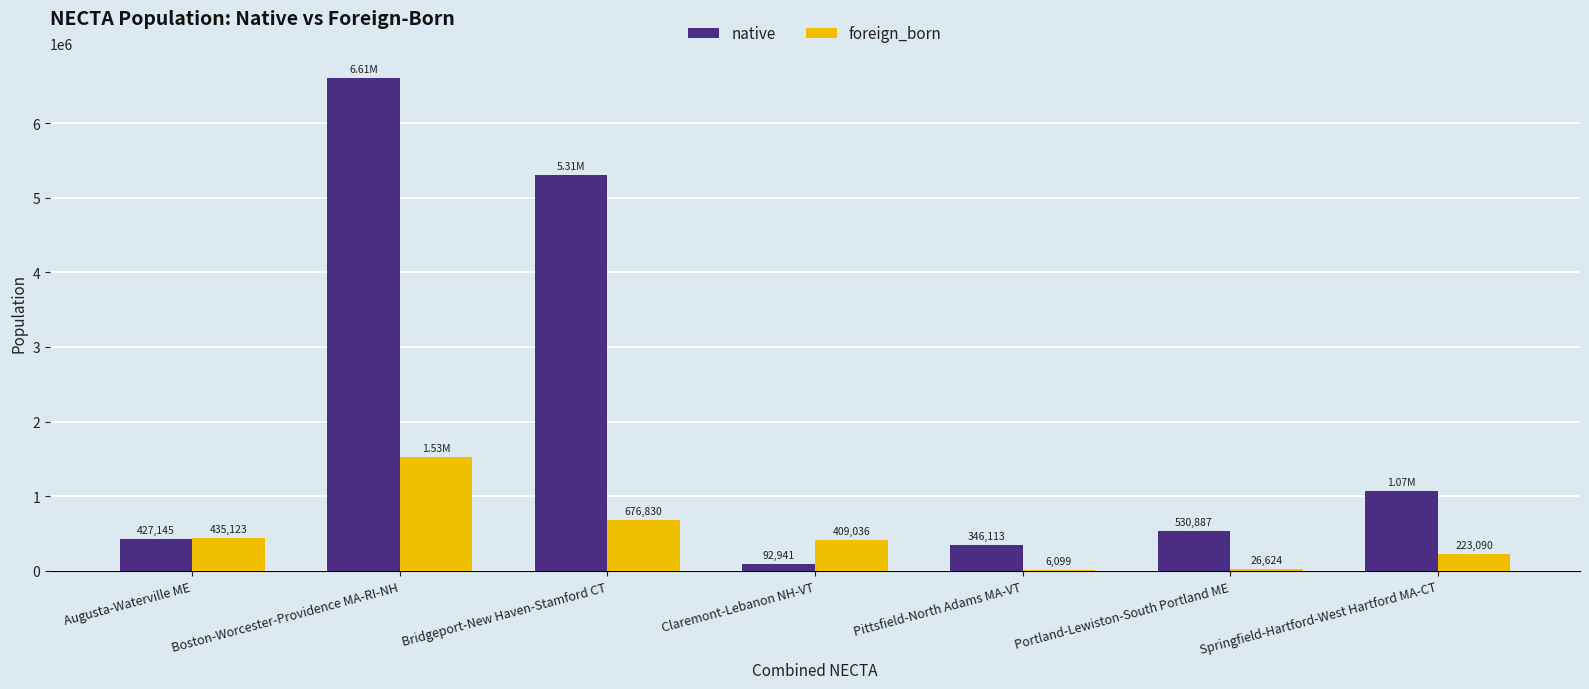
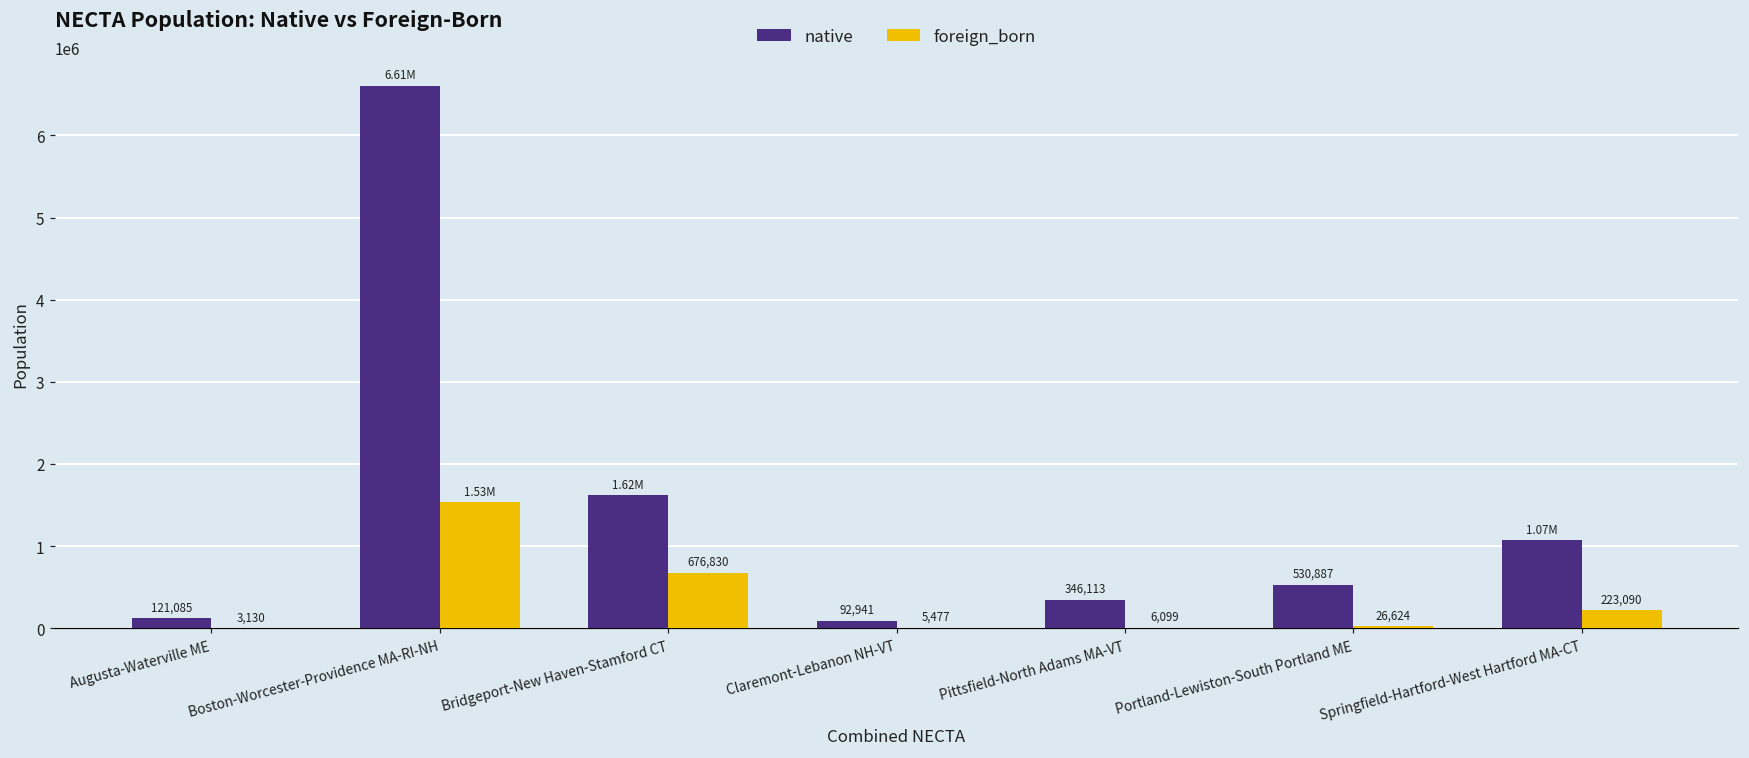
native, Augusta-Waterville ME: 427,145 -> 121,085
foreign_born, Augusta-Waterville ME: 435,123 -> 3,130
native, Bridgeport-New Haven-Stamford CT: 5.31M -> 1.62M
foreign_born, Claremont-Lebanon NH-VT: 409,036 -> 5,477
